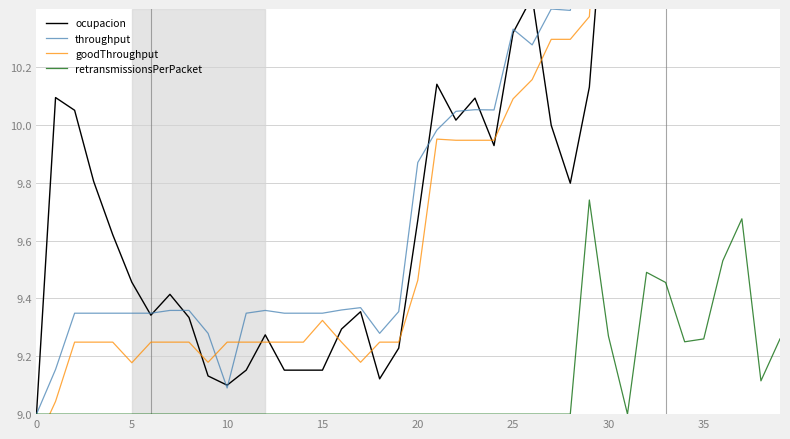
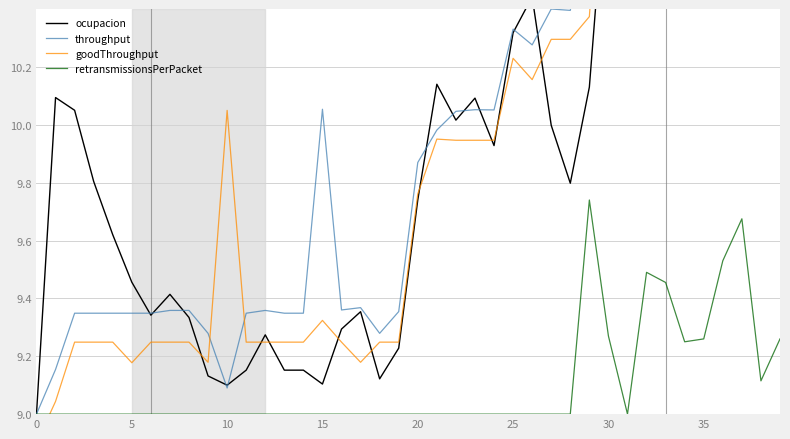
goodThroughput, 10: 9.25 -> 10.05
ocupacion, 15: 9.15 -> 9.10
throughput, 15: 9.35 -> 10.05
ocupacion, 20: 9.67 -> 9.74
goodThroughput, 20: 9.46 -> 9.76
goodThroughput, 25: 10.09 -> 10.23
